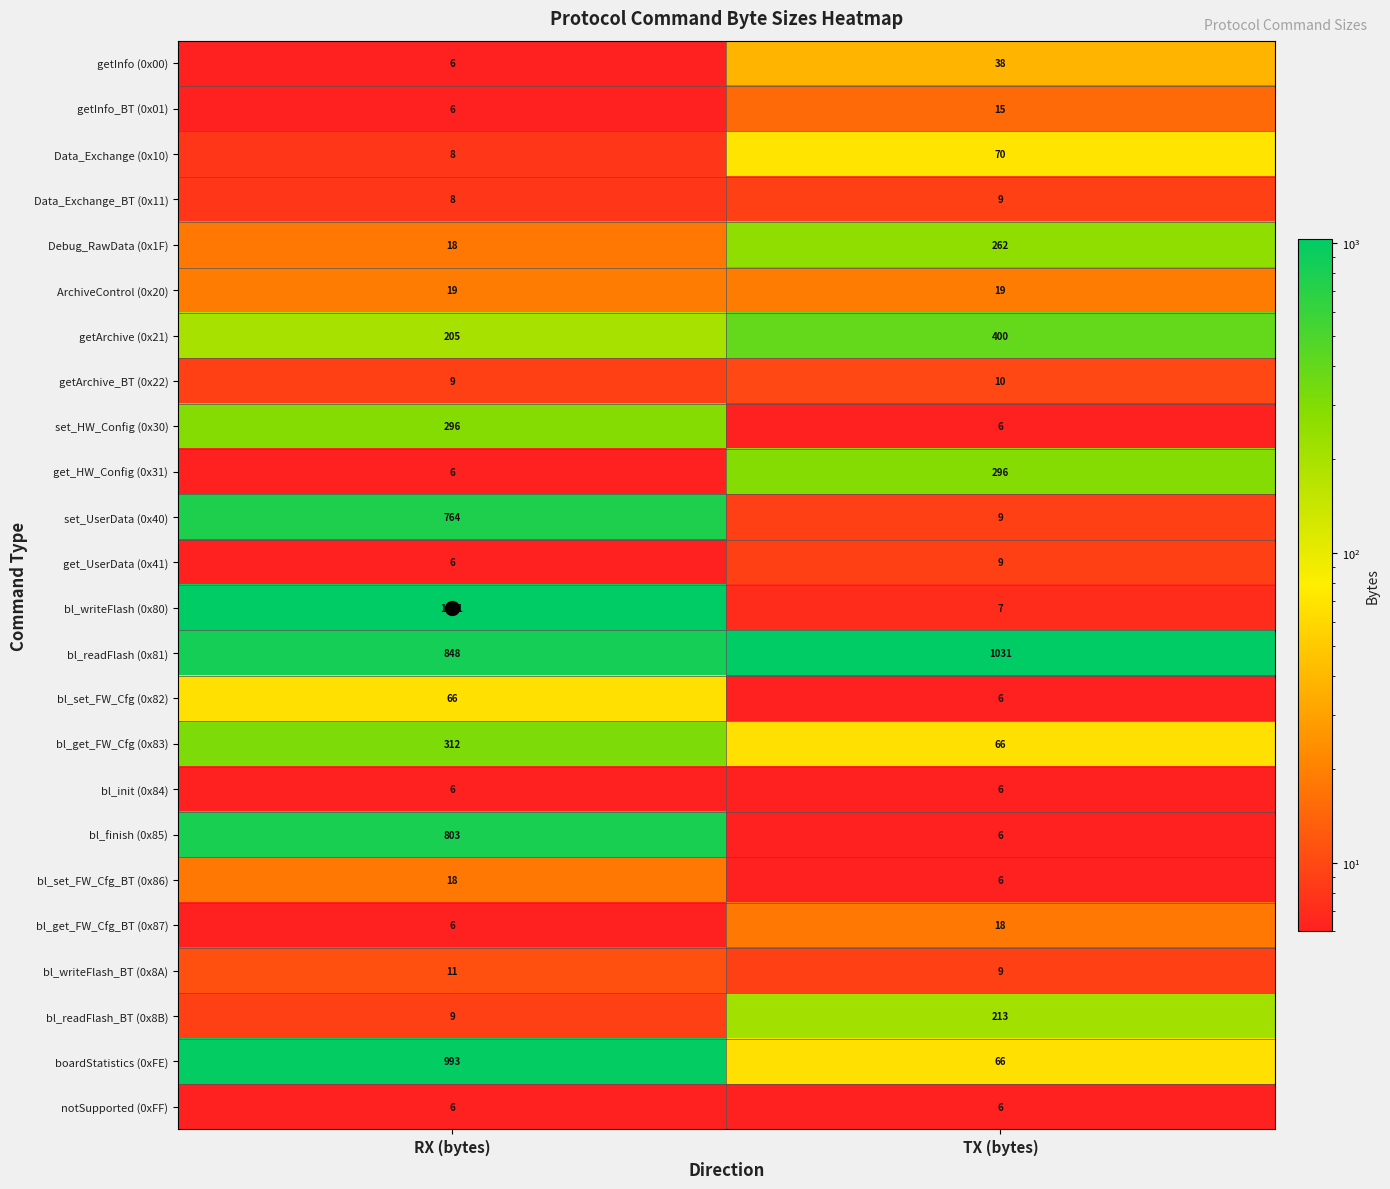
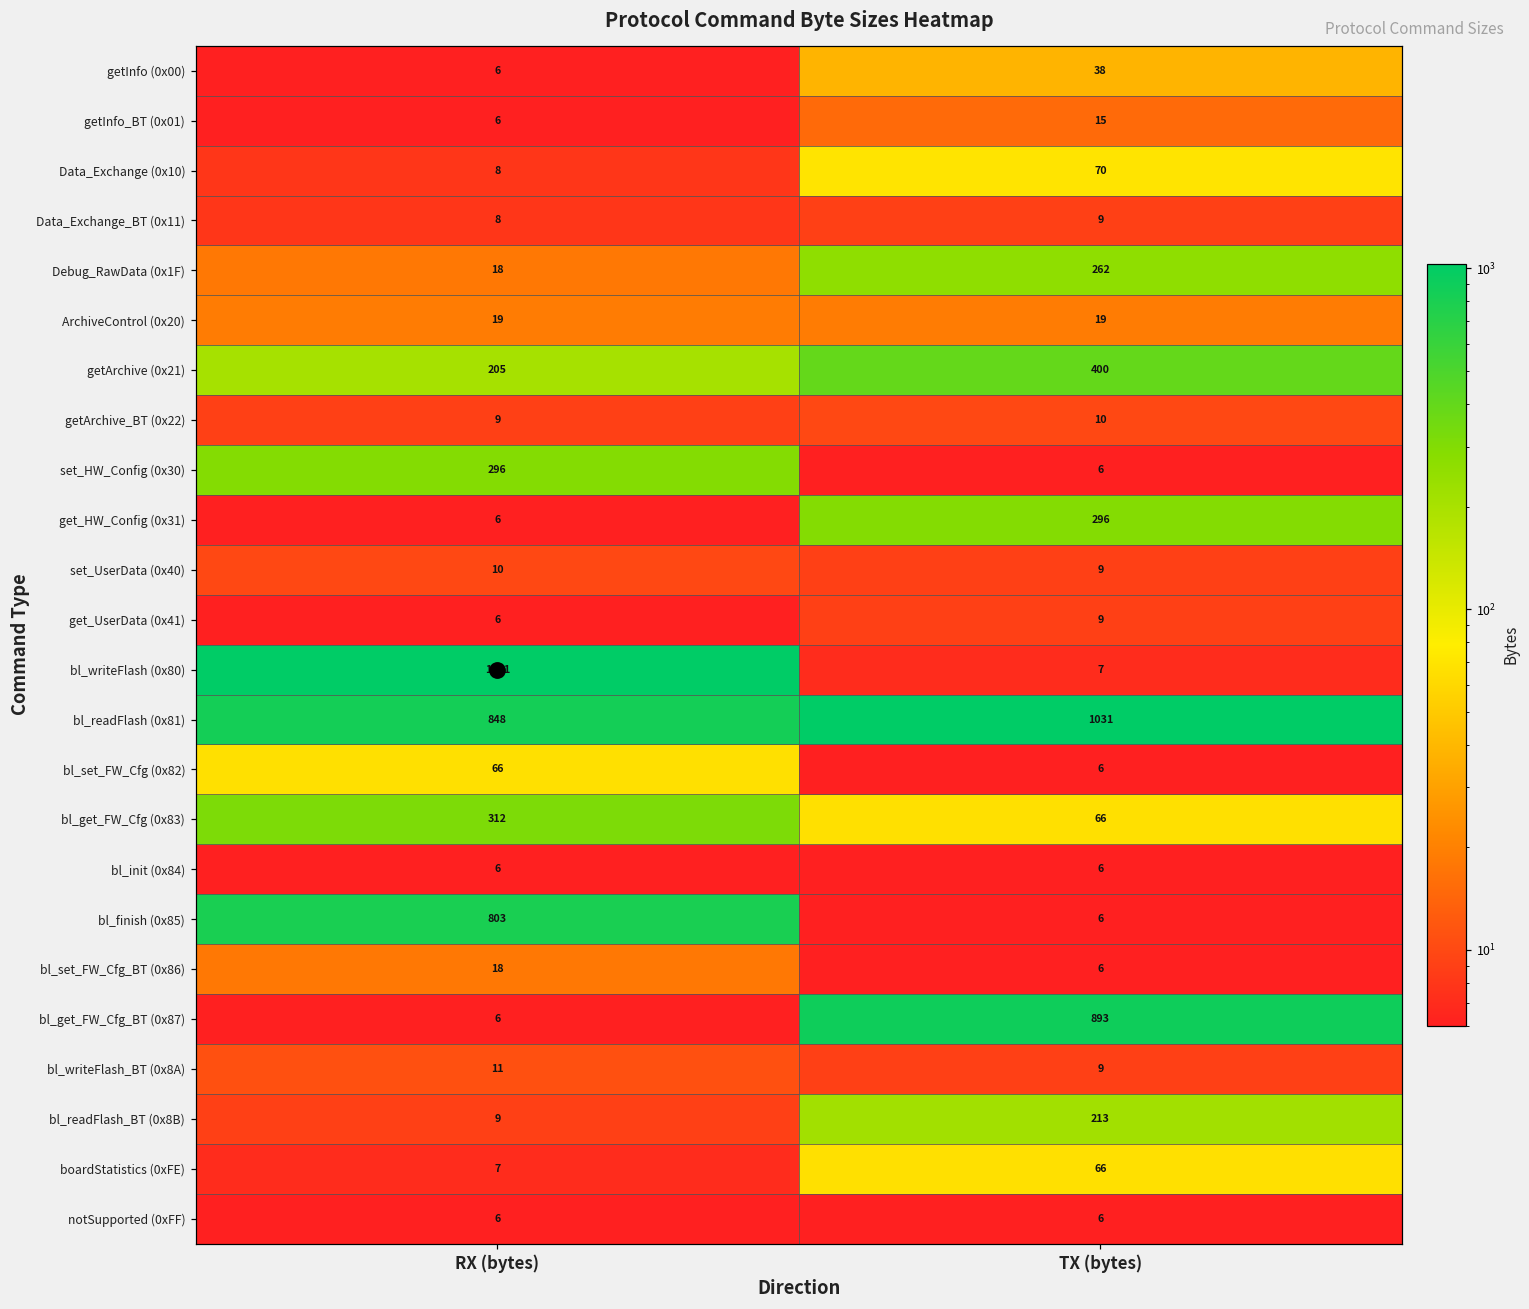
set_UserData (0x40), RX (bytes): 764 -> 10
bl_get_FW_Cfg_BT (0x87), TX (bytes): 18 -> 893
boardStatistics (0xFE), RX (bytes): 993 -> 7
